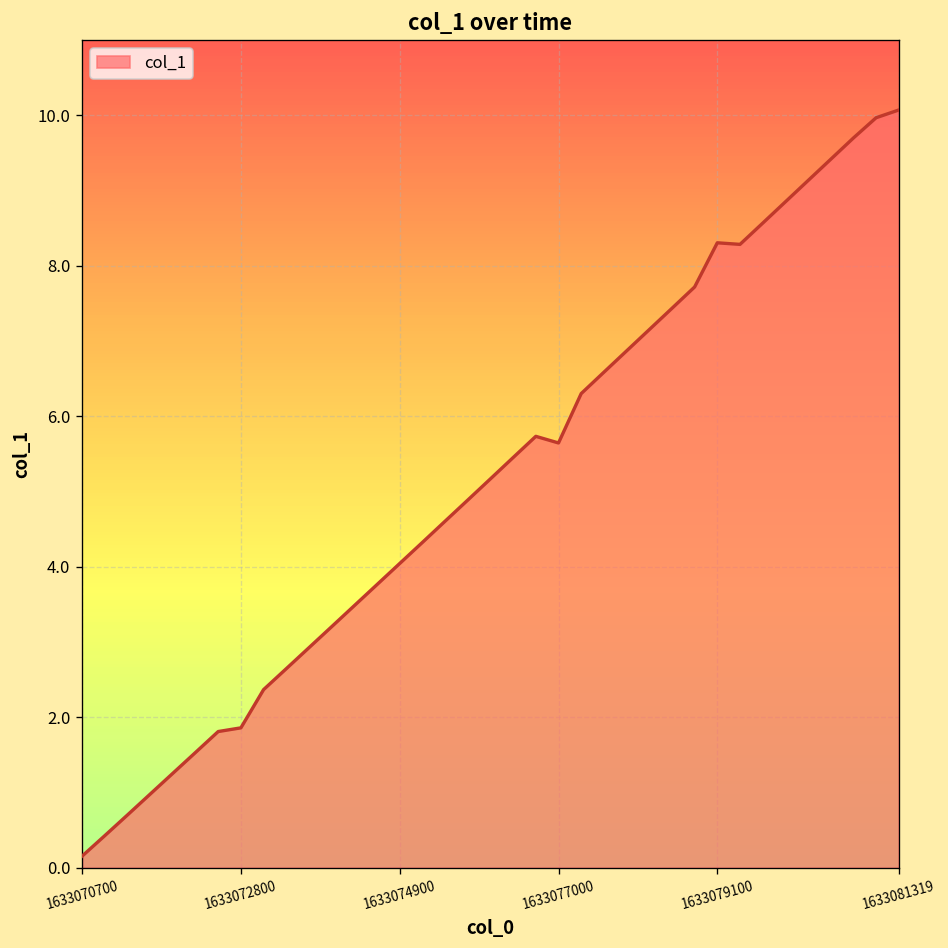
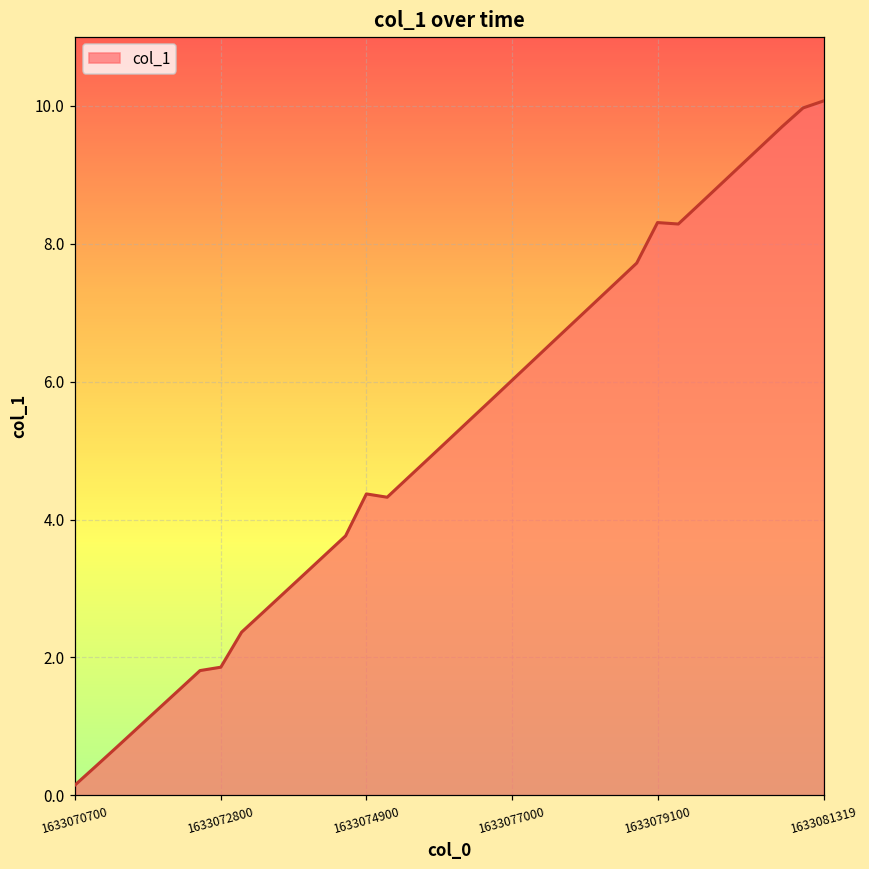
1633074900: 4.0 -> 4.4
1633077000: 5.6 -> 6.0
